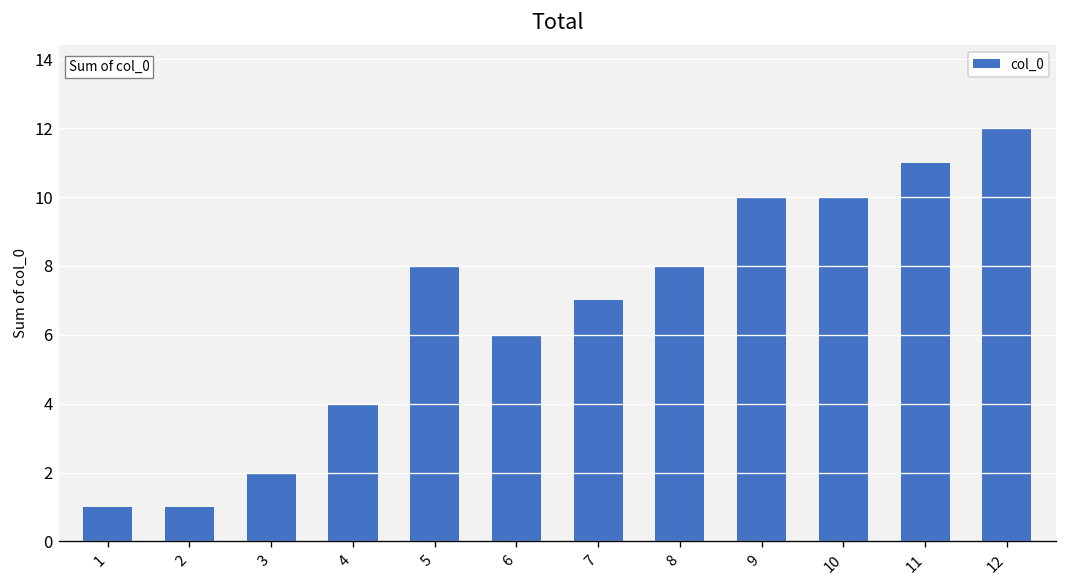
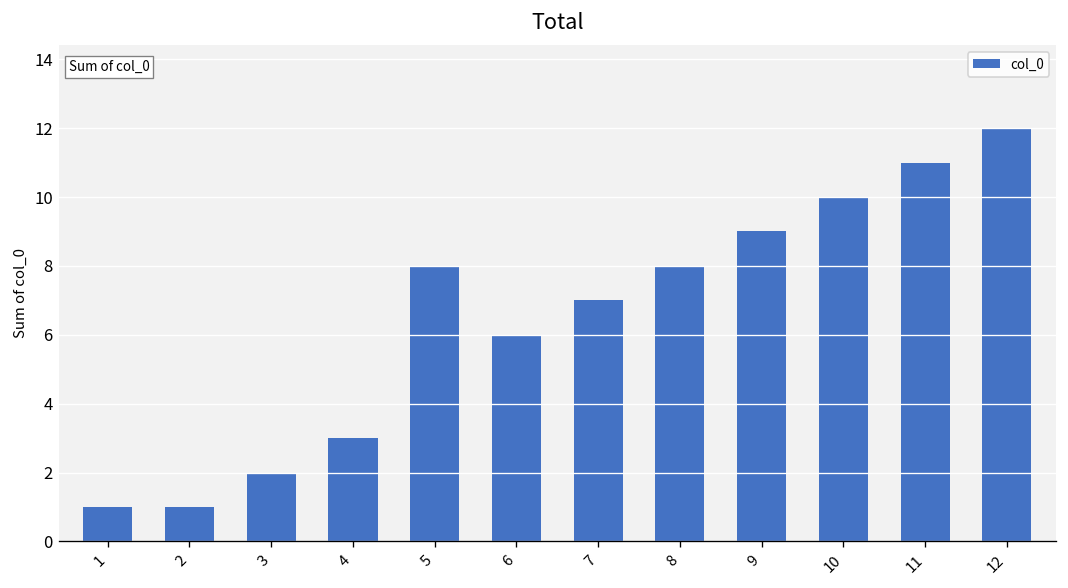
4: 4 -> 3
9: 10 -> 9
